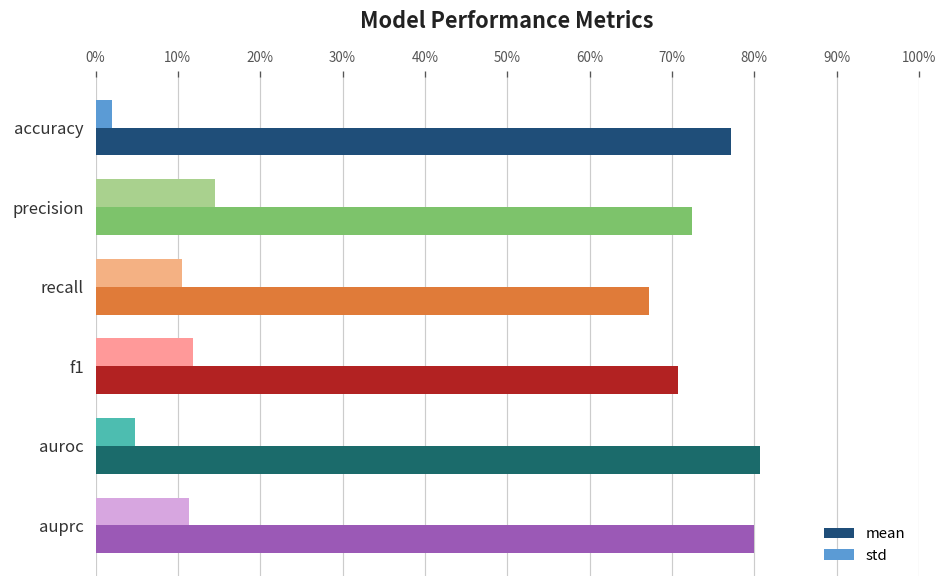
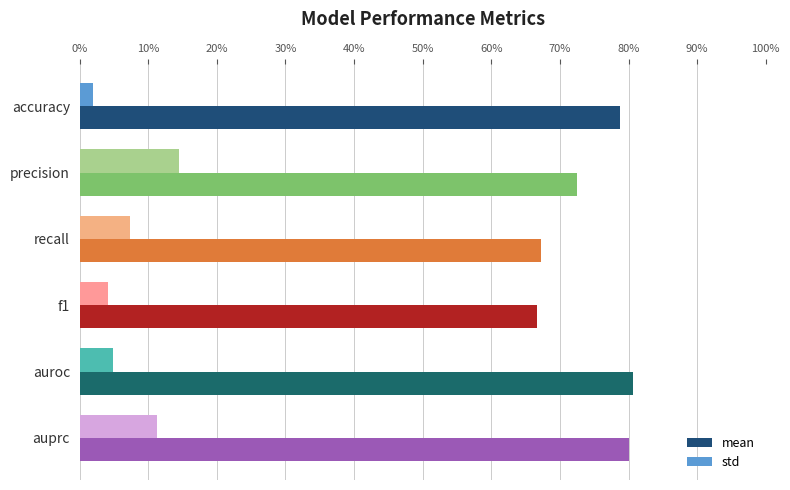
mean, accuracy: 77% -> 79%
std, recall: 11% -> 7%
std, f1: 12% -> 4%
mean, f1: 71% -> 67%
